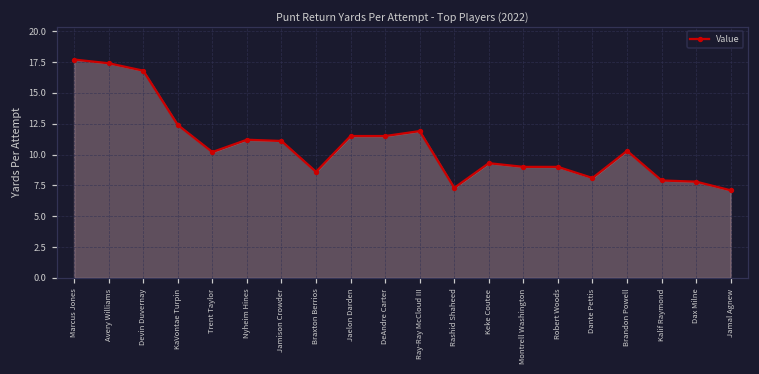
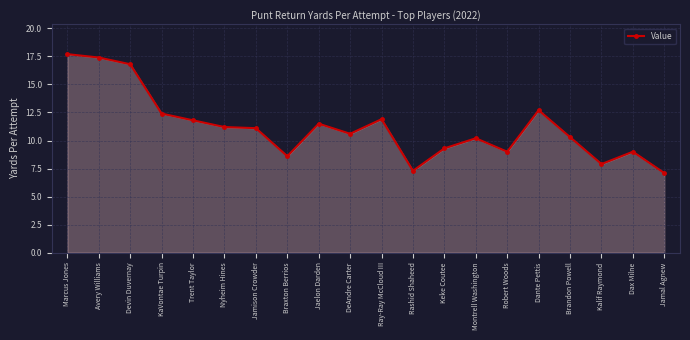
Trent Taylor: 10.2 -> 11.8
DeAndre Carter: 11.5 -> 10.6
Montrell Washington: 9.0 -> 10.2
Dante Pettis: 8.1 -> 12.7
Dax Milne: 7.8 -> 9.0
